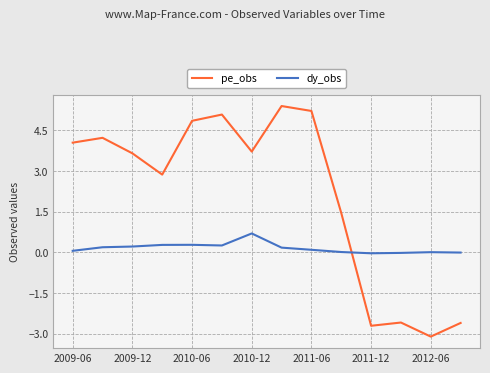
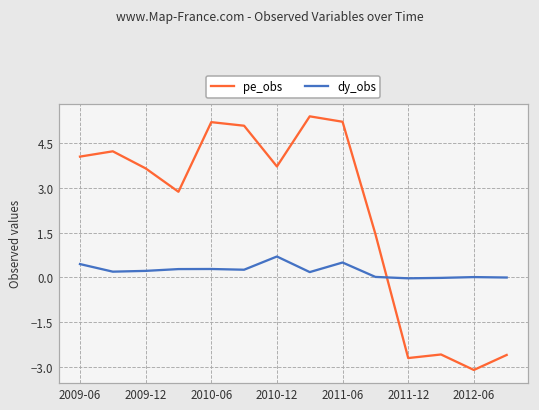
dy_obs, 2009-06: 0.1 -> 0.4
pe_obs, 2010-06: 4.9 -> 5.2
dy_obs, 2011-06: 0.1 -> 0.5
